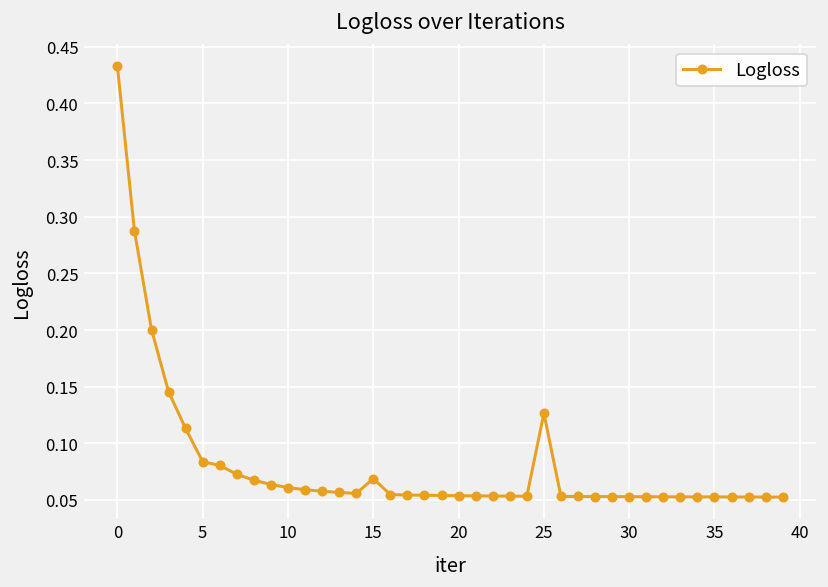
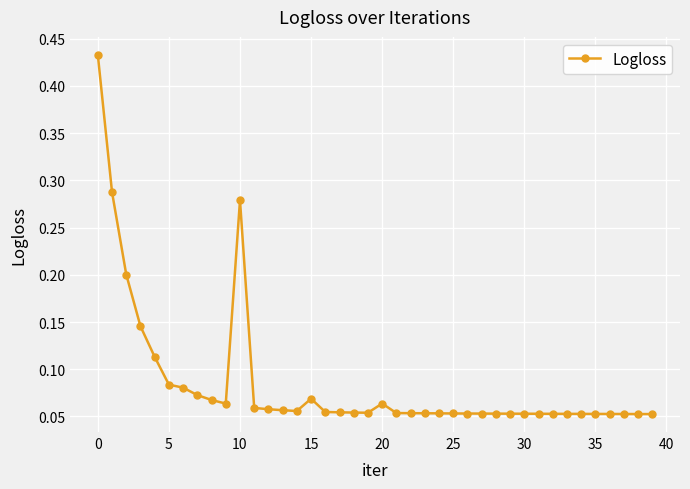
10: 0.06 -> 0.28
20: 0.05 -> 0.06
25: 0.13 -> 0.05
